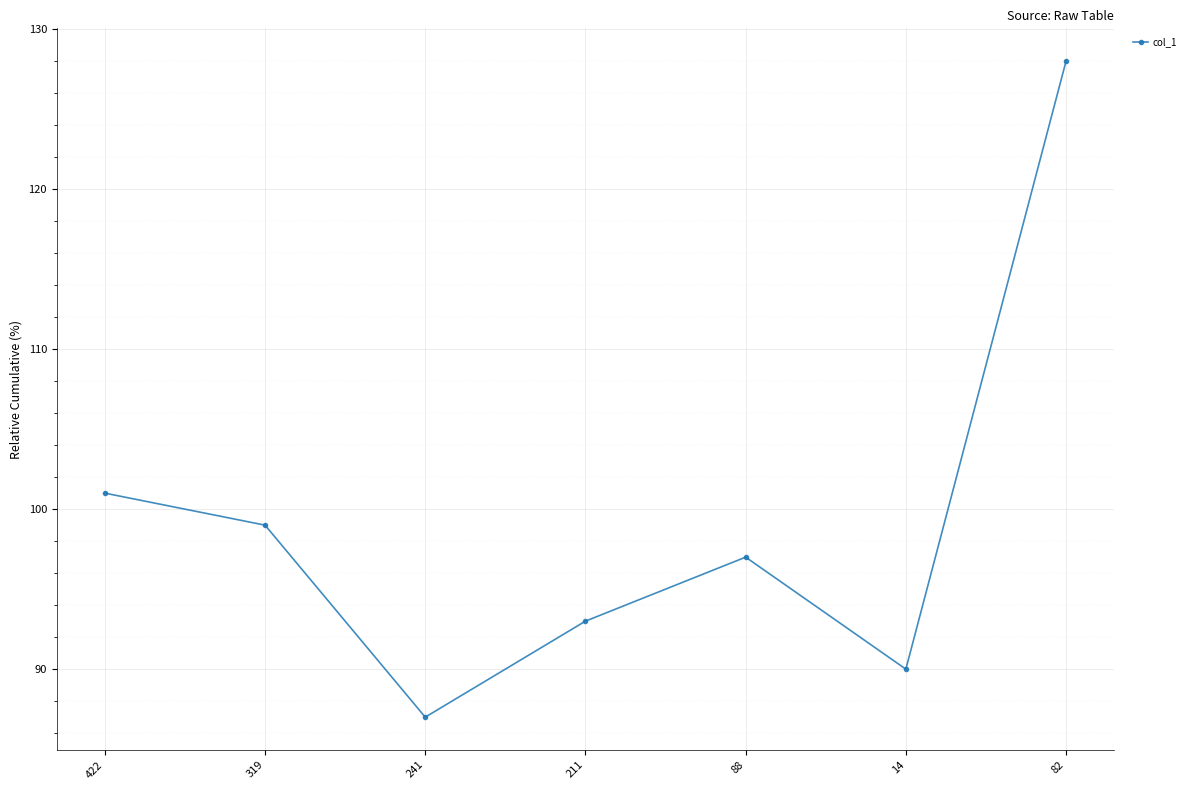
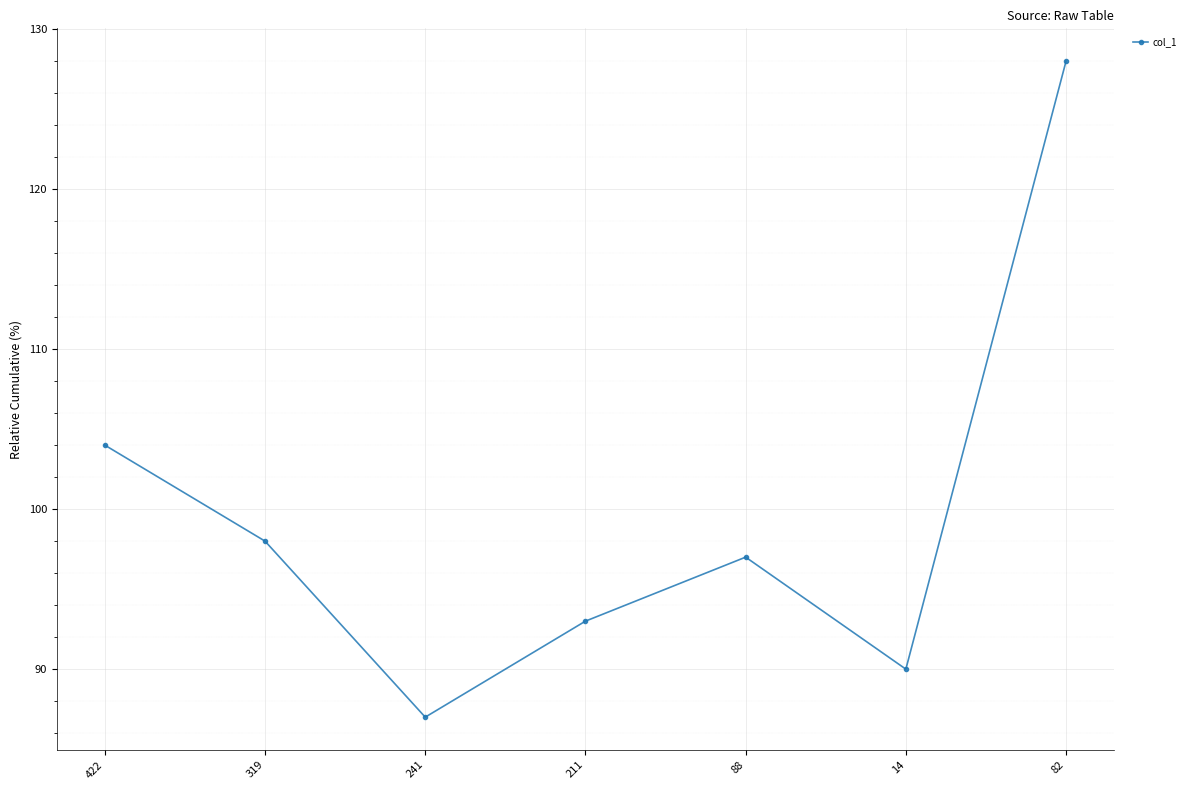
422: 101 -> 104
319: 99 -> 98
